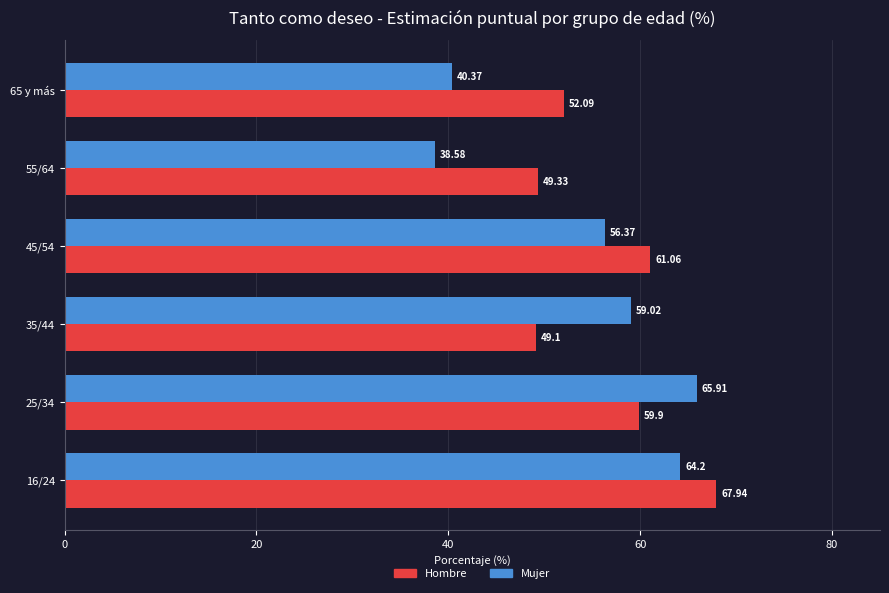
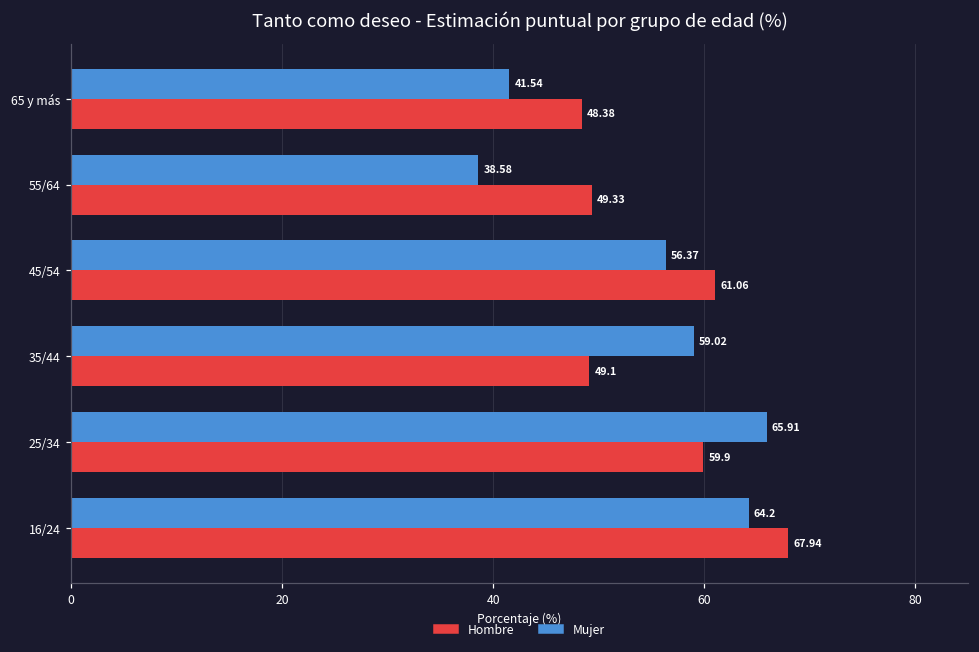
Mujer, 65 y más: 40.37 -> 41.54
Hombre, 65 y más: 52.09 -> 48.38
